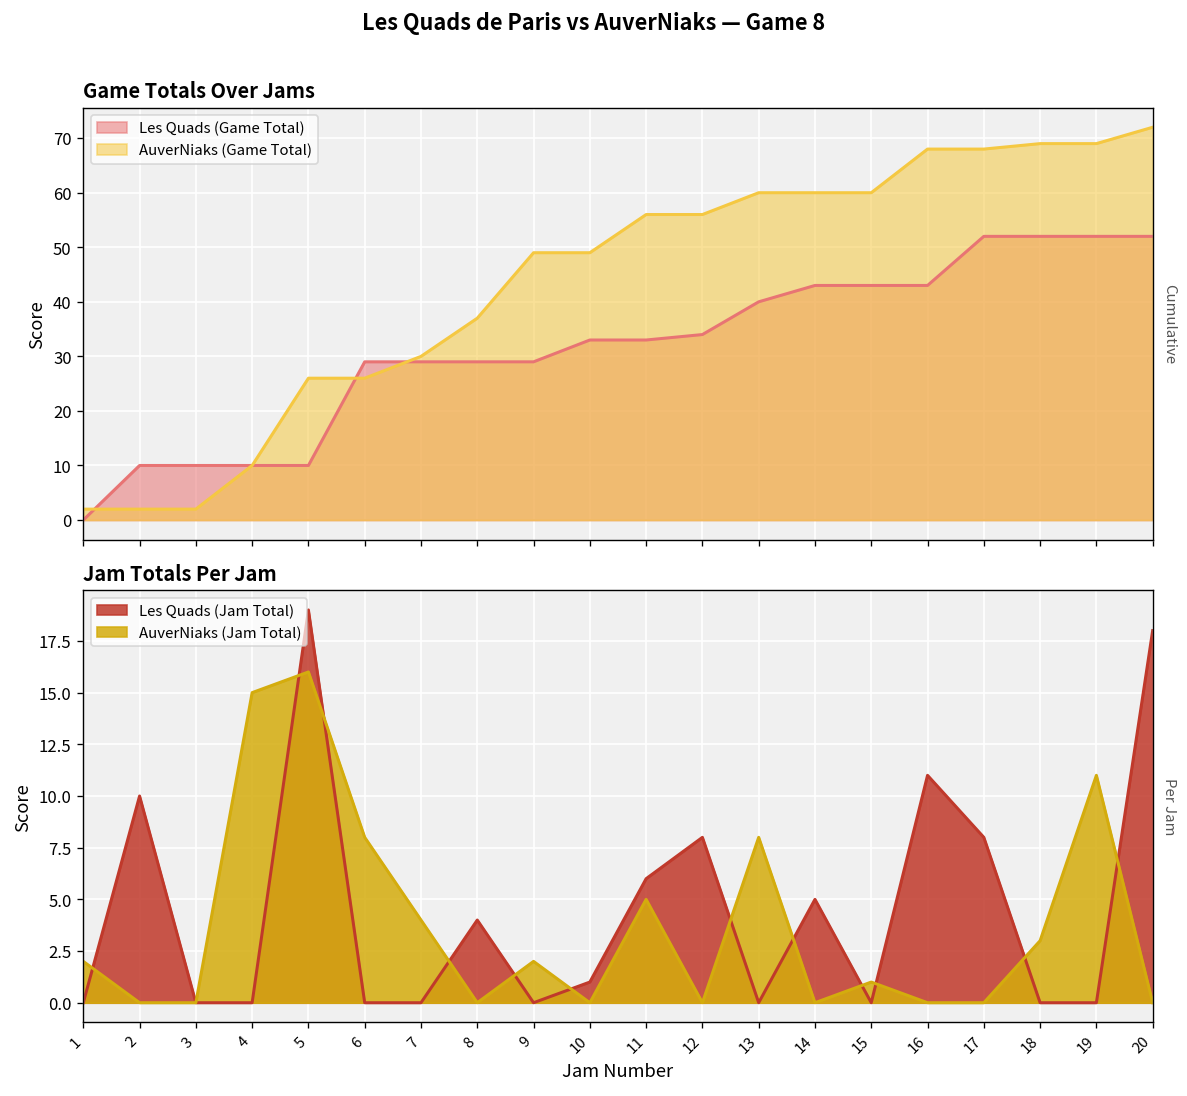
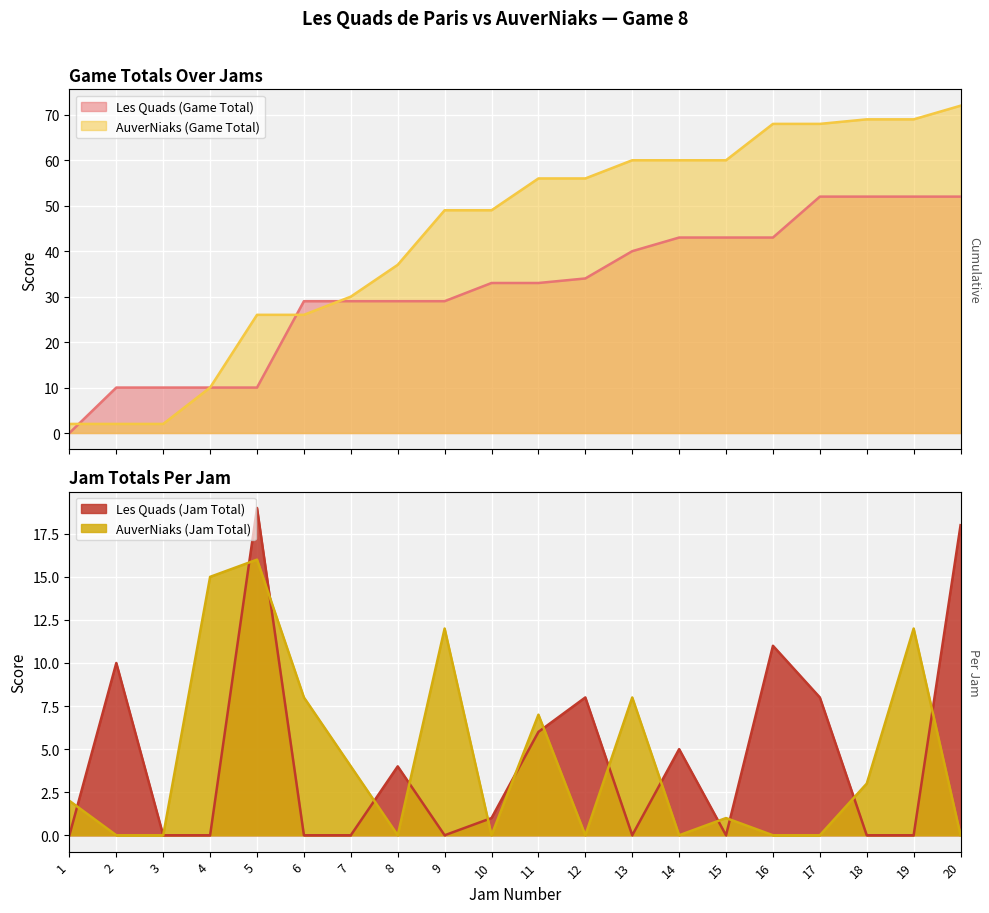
Jam Totals Per Jam, AuverNiaks (Jam Total), 9: 2 -> 12
Jam Totals Per Jam, AuverNiaks (Jam Total), 11: 5 -> 7
Jam Totals Per Jam, AuverNiaks (Jam Total), 19: 11 -> 12
